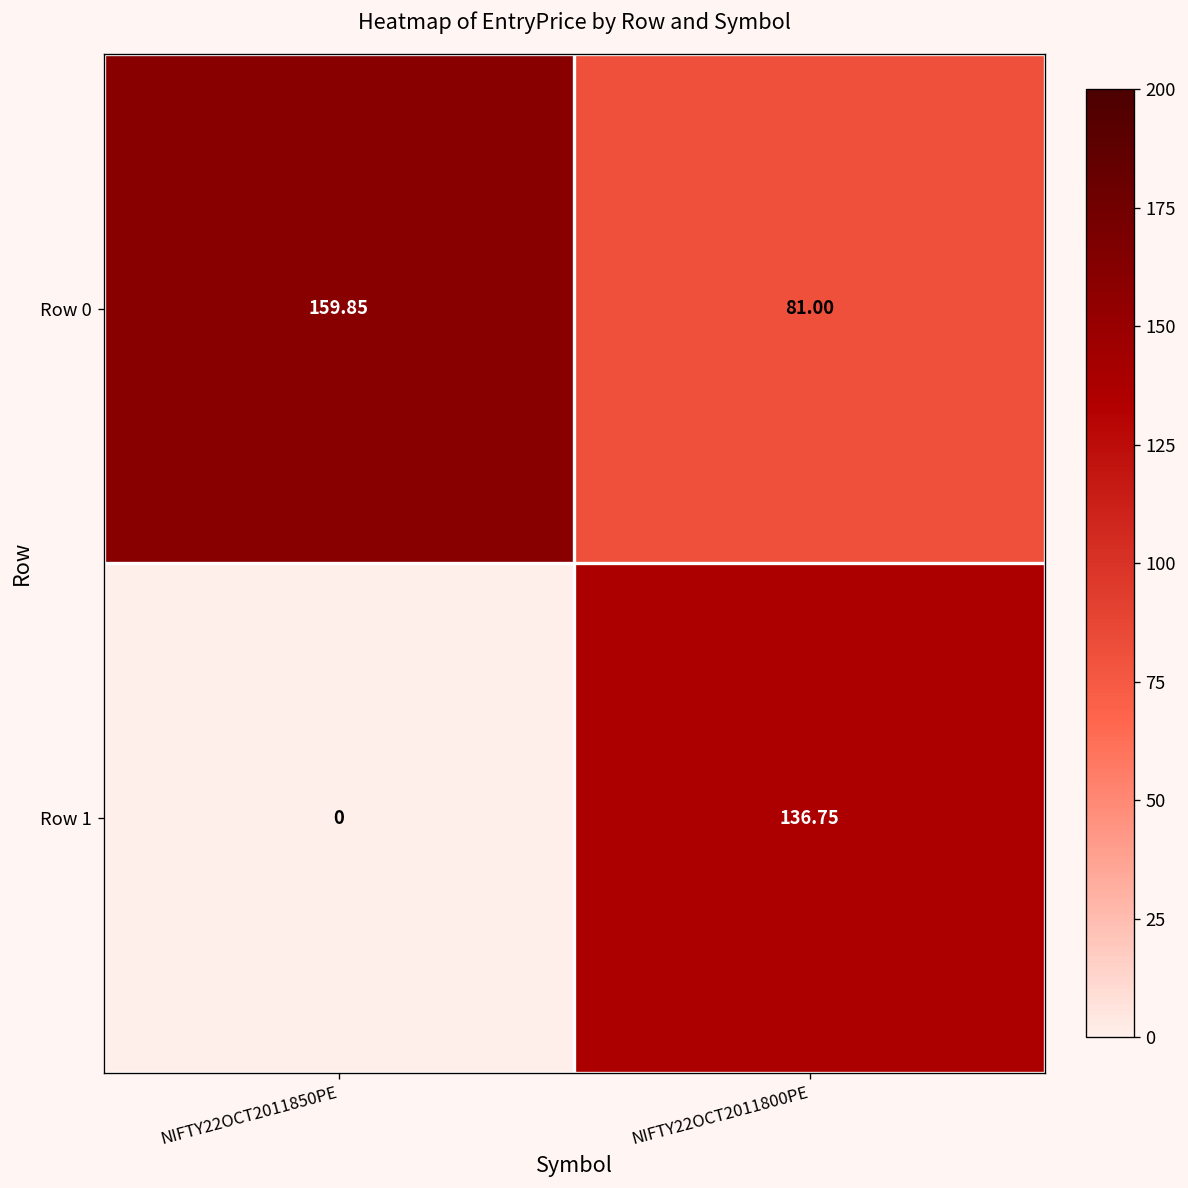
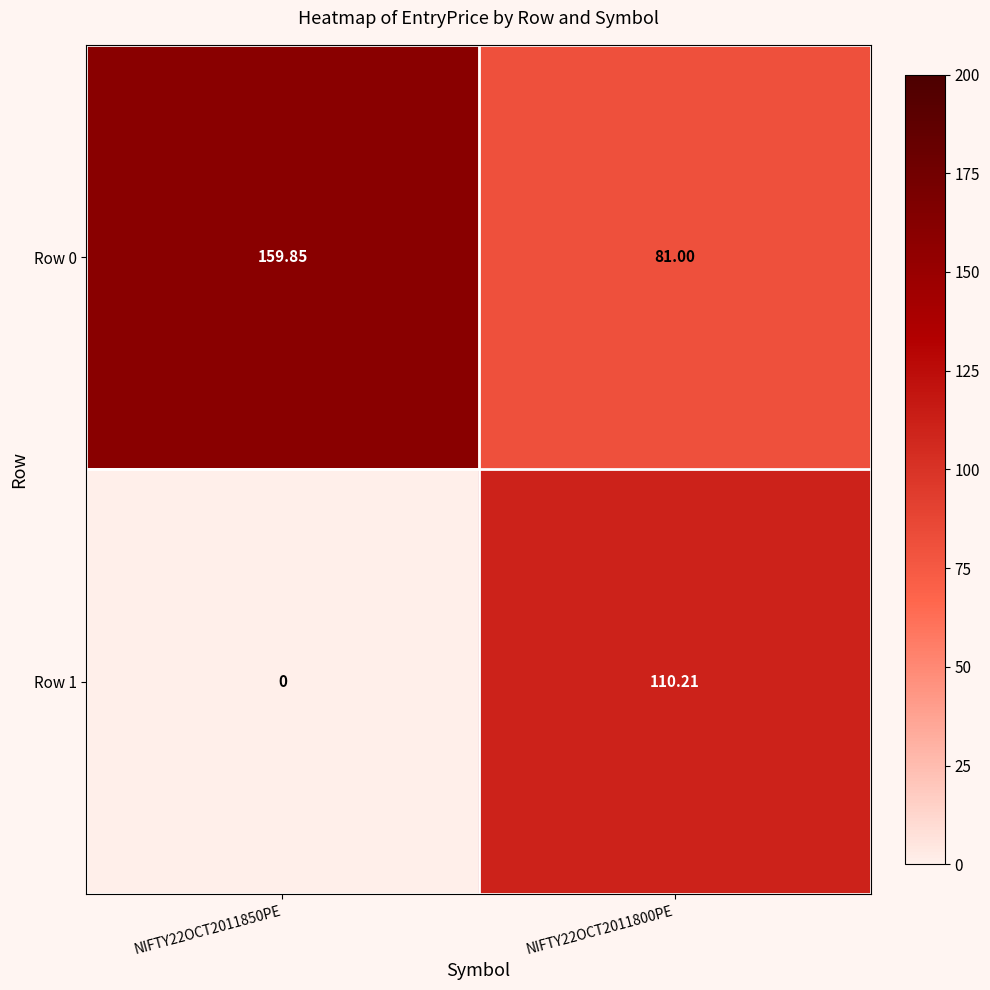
Row 1, NIFTY22OCT2011800PE: 136.75 -> 110.21
